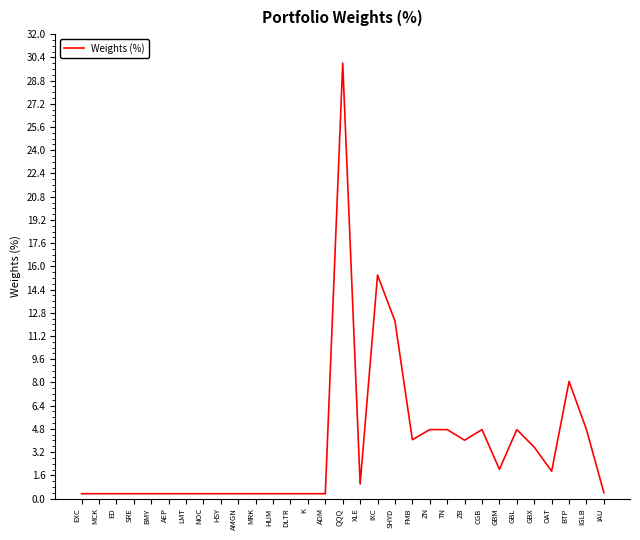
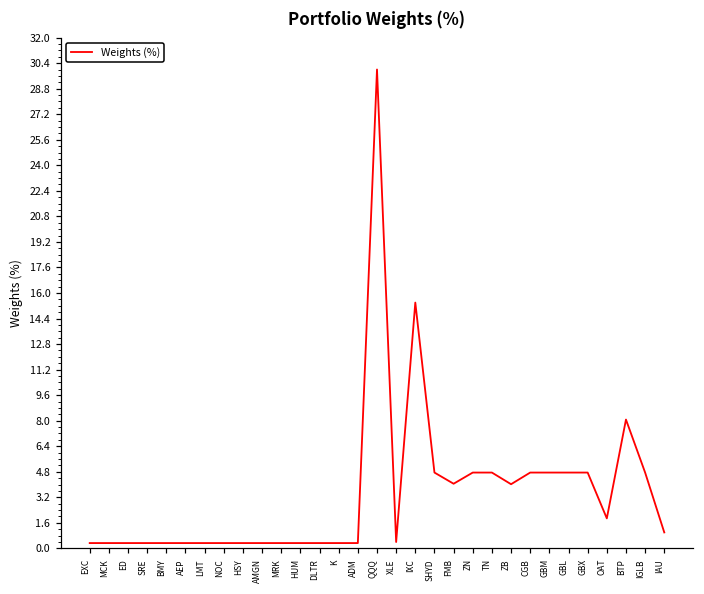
XLE: 1.0 -> 0.4
SHYD: 12.2 -> 4.8
GBM: 2.0 -> 4.8
GBX: 3.5 -> 4.8
IAU: 0.4 -> 1.0
